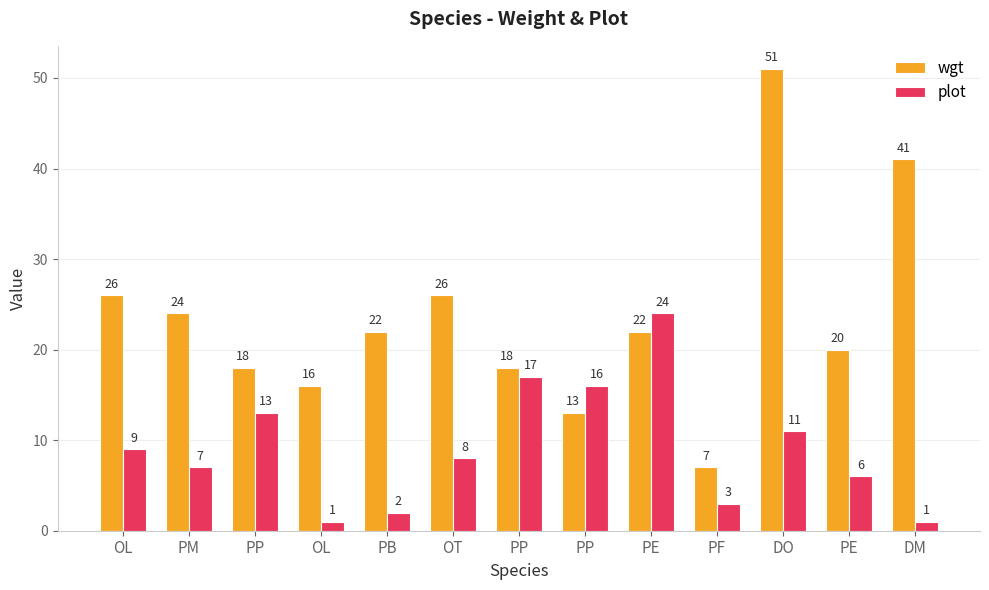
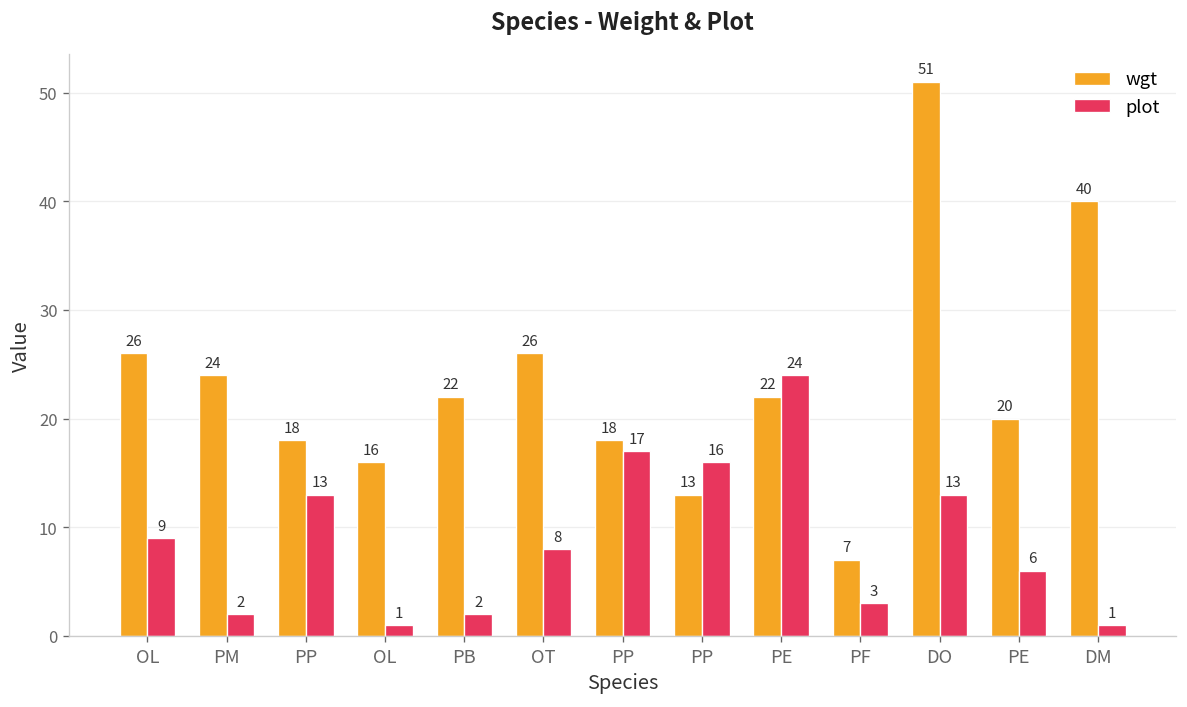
plot, PM: 7 -> 2
plot, DO: 11 -> 13
wgt, DM: 41 -> 40
